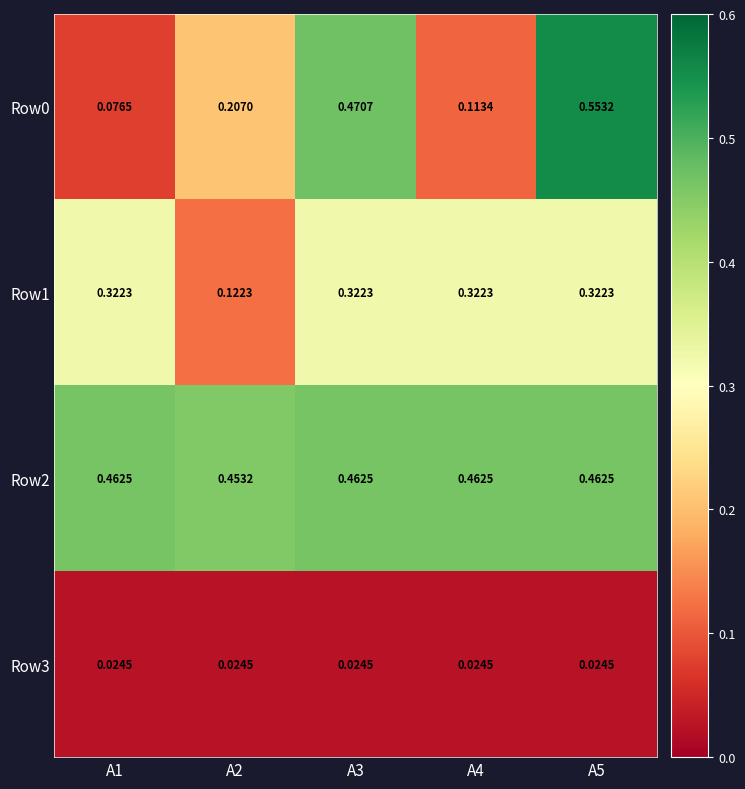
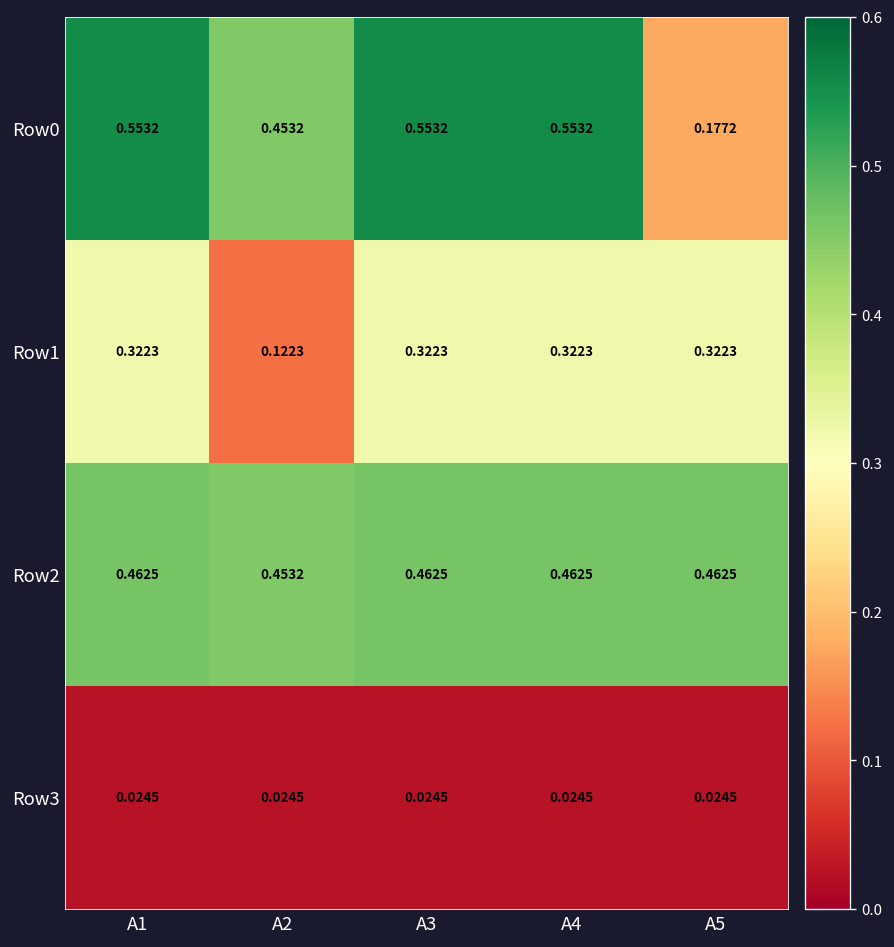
Row0, A1: 0.0765 -> 0.5532
Row0, A2: 0.2070 -> 0.4532
Row0, A3: 0.4707 -> 0.5532
Row0, A4: 0.1134 -> 0.5532
Row0, A5: 0.5532 -> 0.1772
